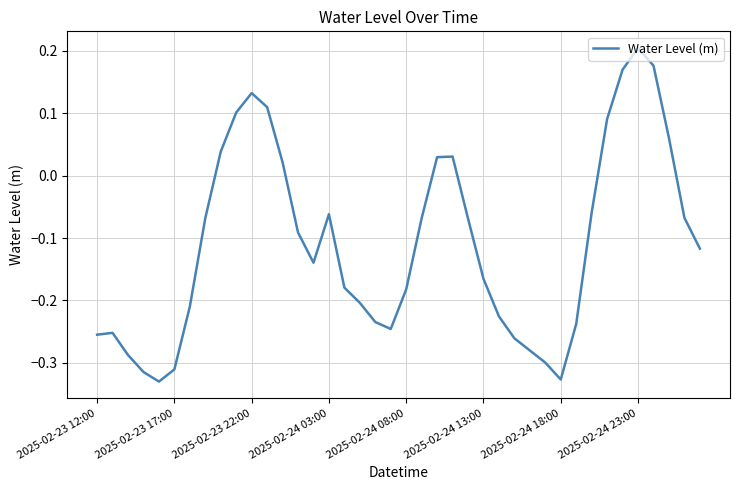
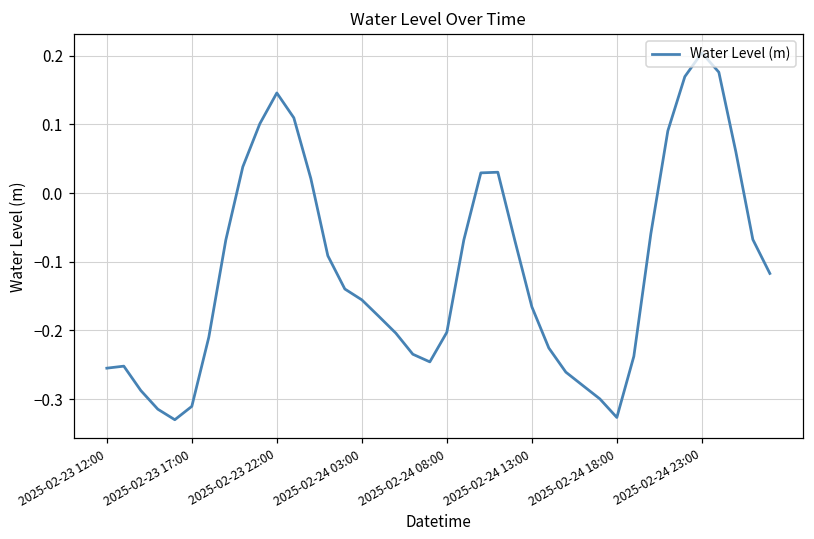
2025-02-23 22:00: 0.13 -> 0.15
2025-02-24 03:00: -0.06 -> -0.16
2025-02-24 08:00: -0.18 -> -0.20
